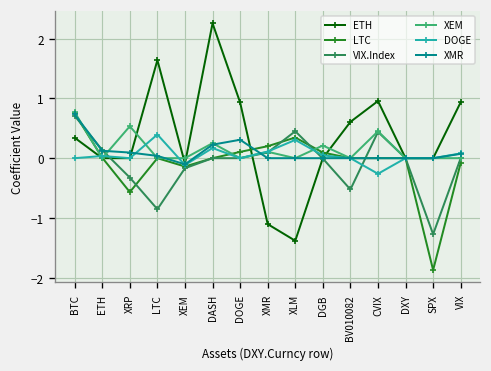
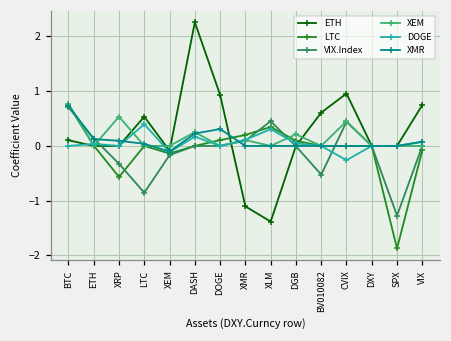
ETH, BTC: 0.3 -> 0.1
ETH, LTC: 1.6 -> 0.5
ETH, VIX: 0.9 -> 0.7
